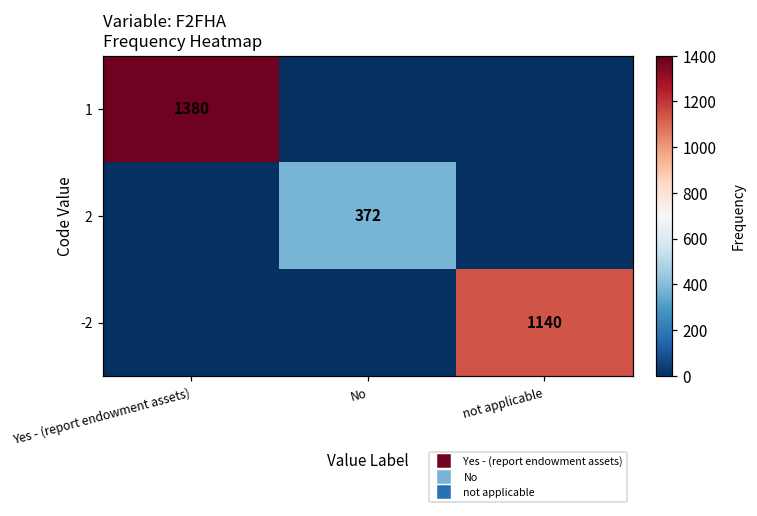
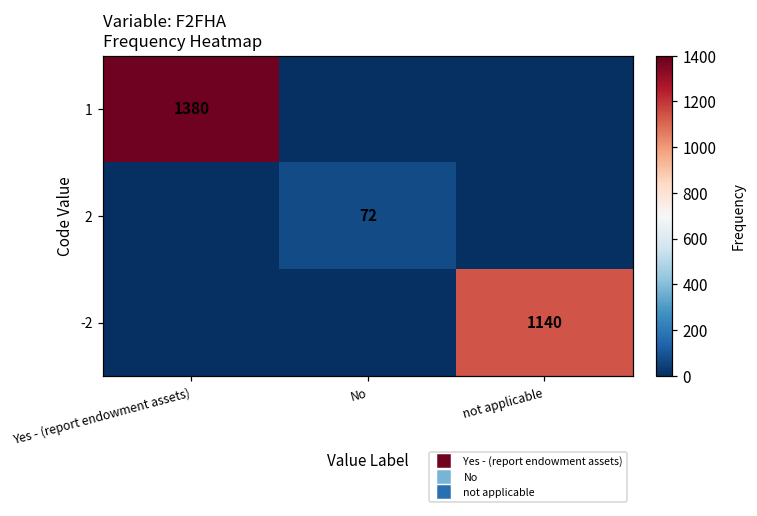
2, No: 372 -> 72
